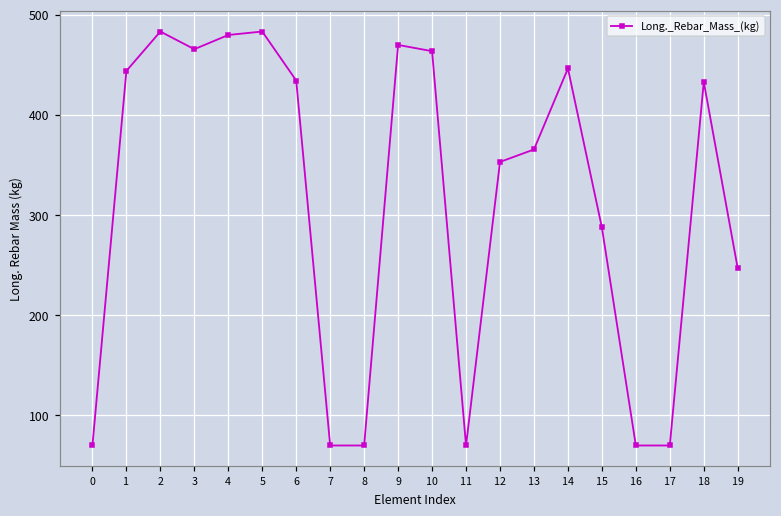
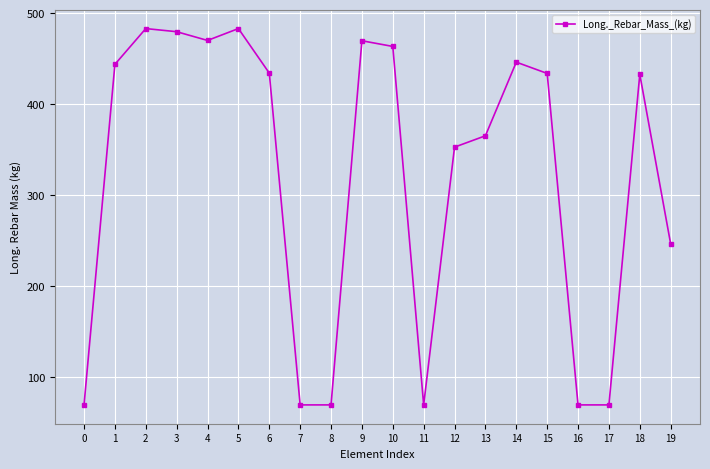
3: 470 -> 480
4: 480 -> 470
15: 290 -> 430
